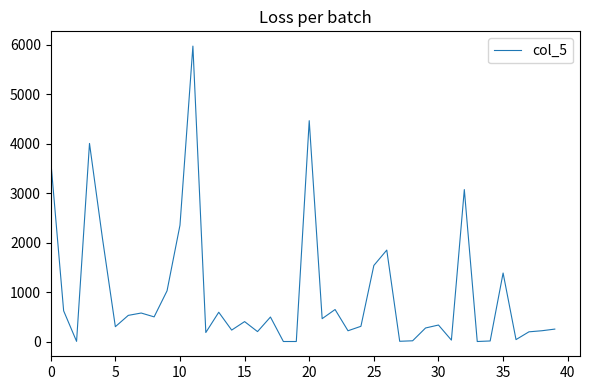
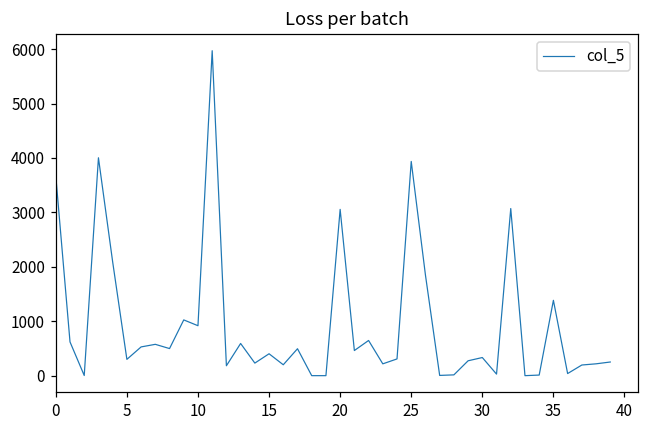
10: 2400 -> 900
20: 4500 -> 3100
25: 1500 -> 3900
